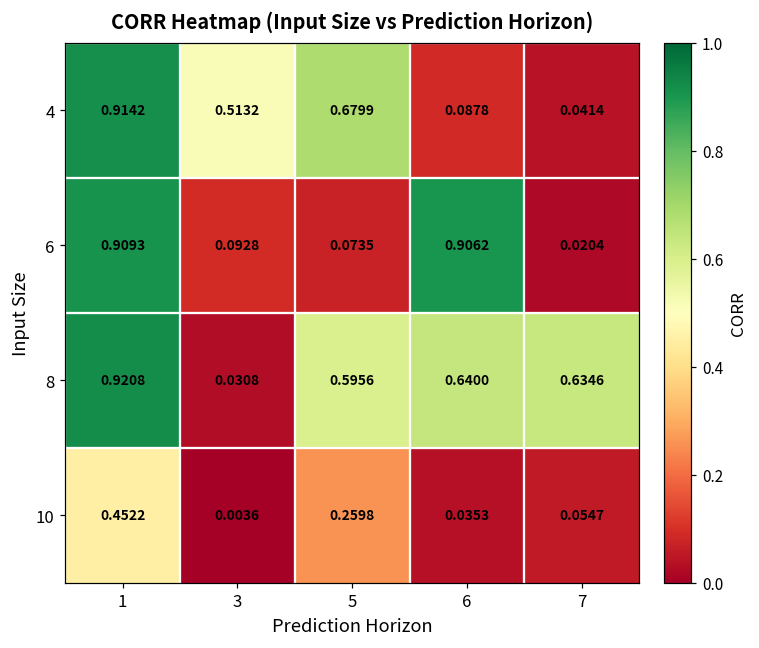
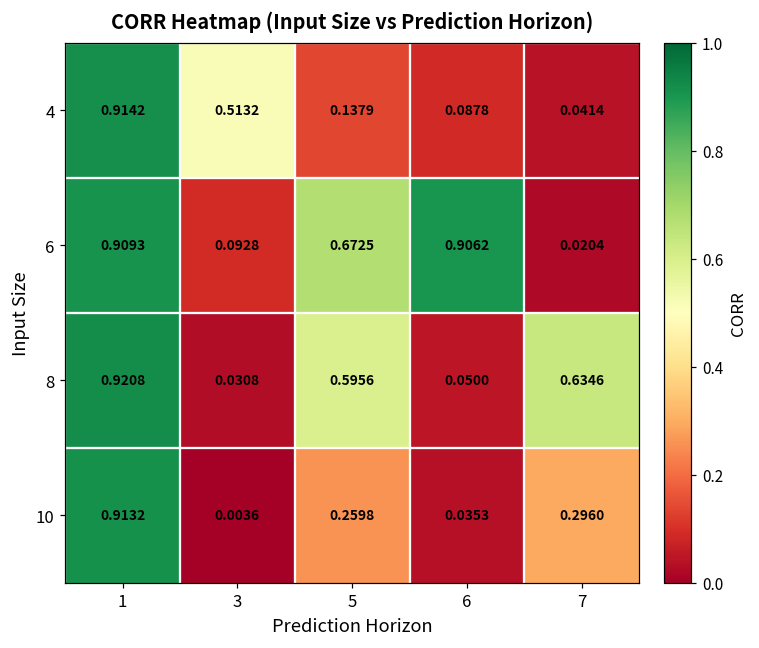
4, 5: 0.6799 -> 0.1379
6, 5: 0.0735 -> 0.6725
8, 6: 0.6400 -> 0.0500
10, 1: 0.4522 -> 0.9132
10, 7: 0.0547 -> 0.2960
